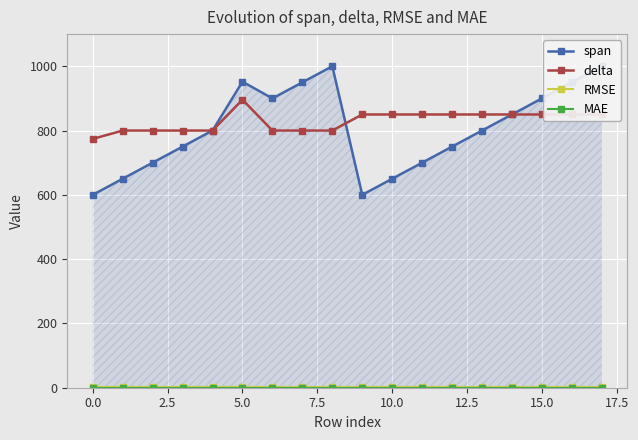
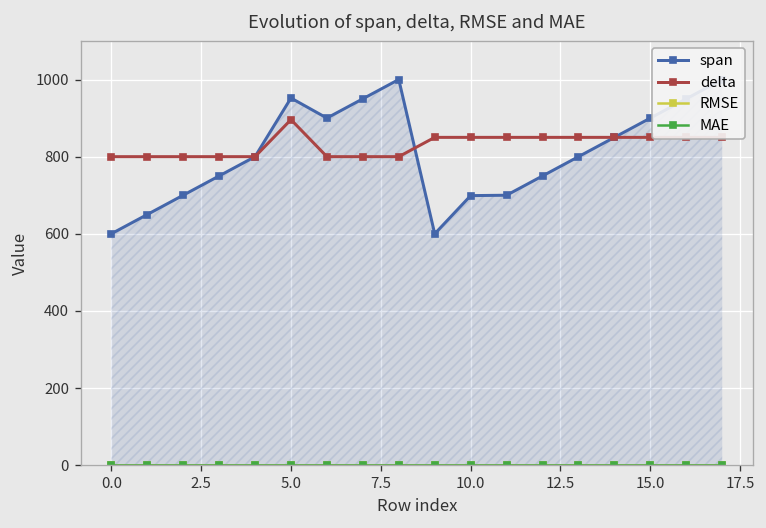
delta, 0.0: 770 -> 800
span, 10.0: 650 -> 700
